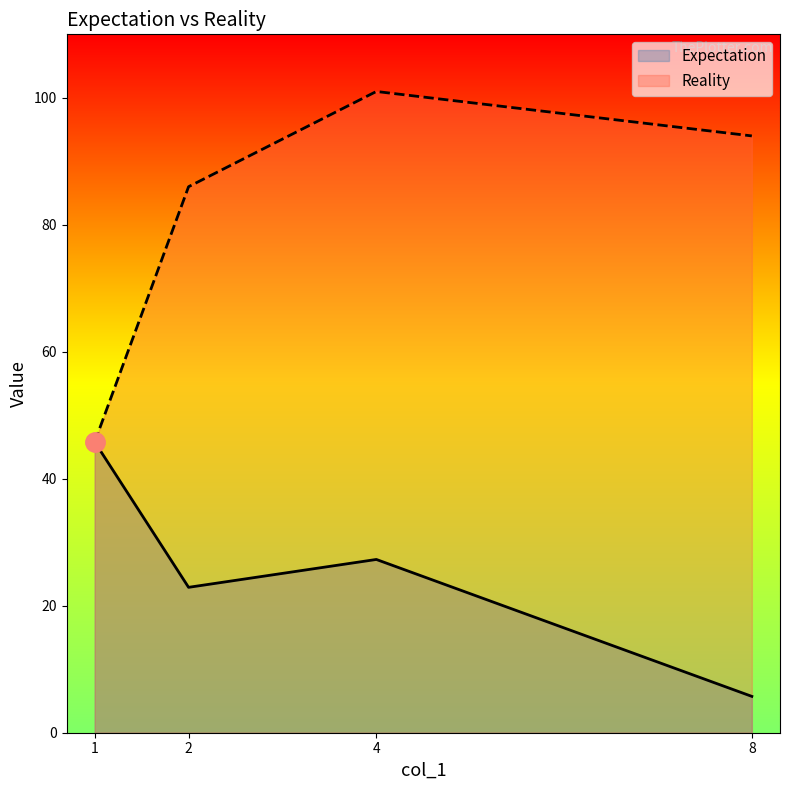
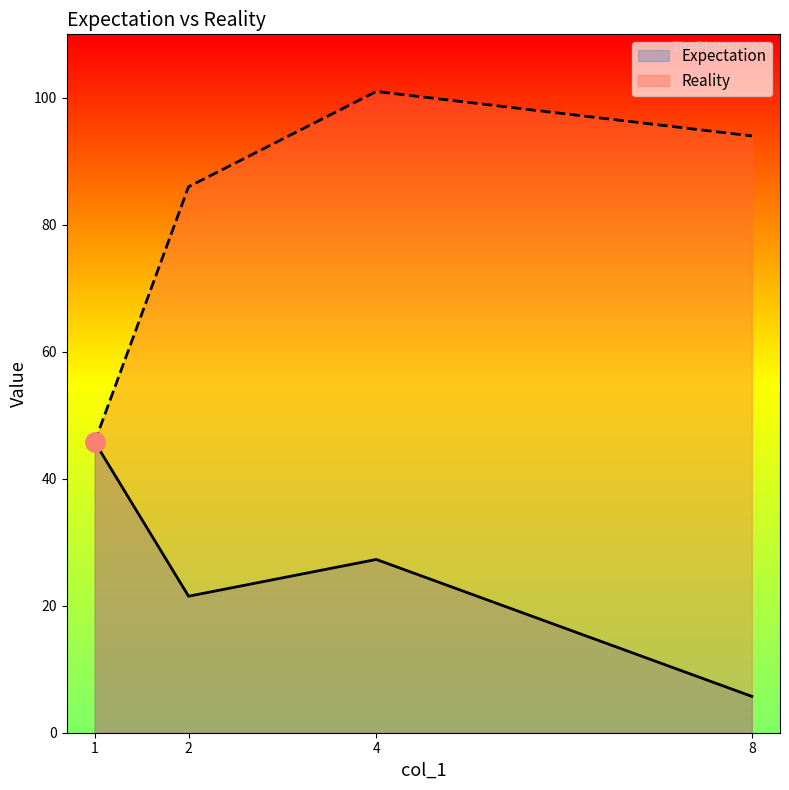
Expectation, 2: 23 -> 22
